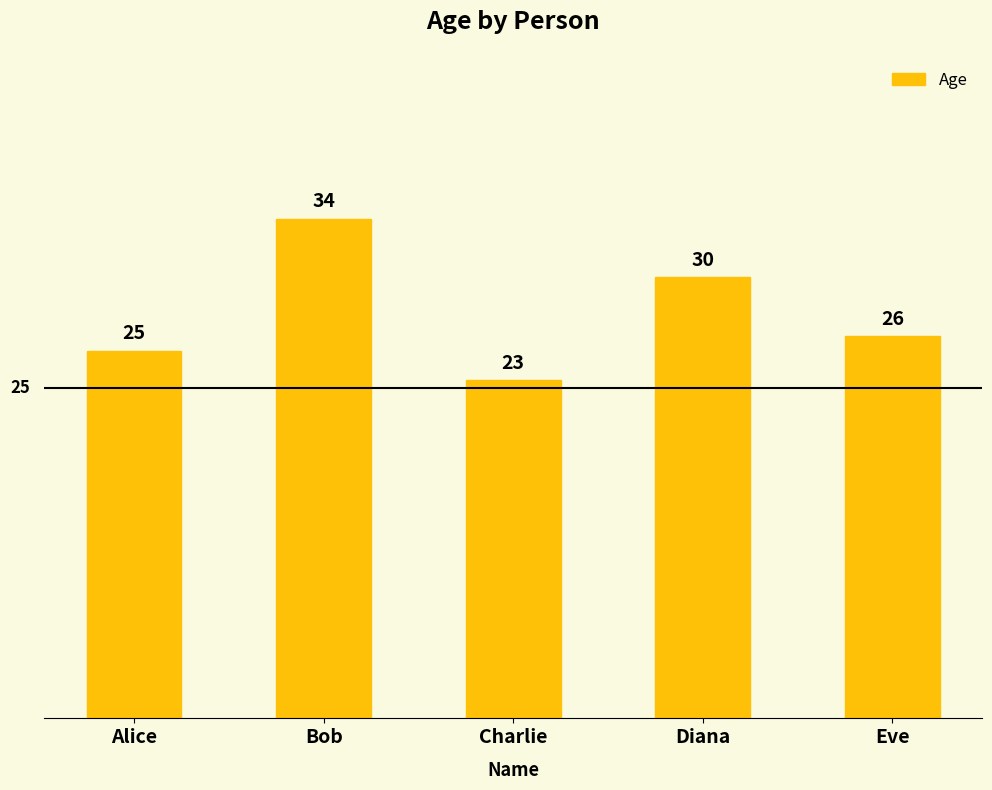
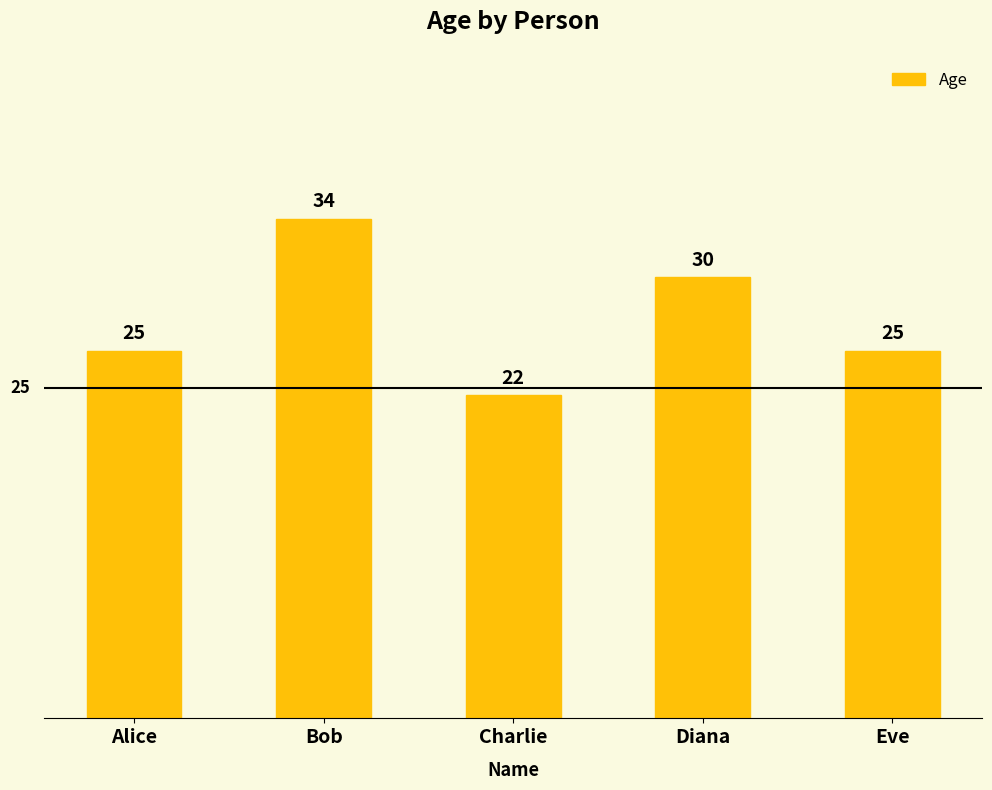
Charlie: 23 -> 22
Eve: 26 -> 25
